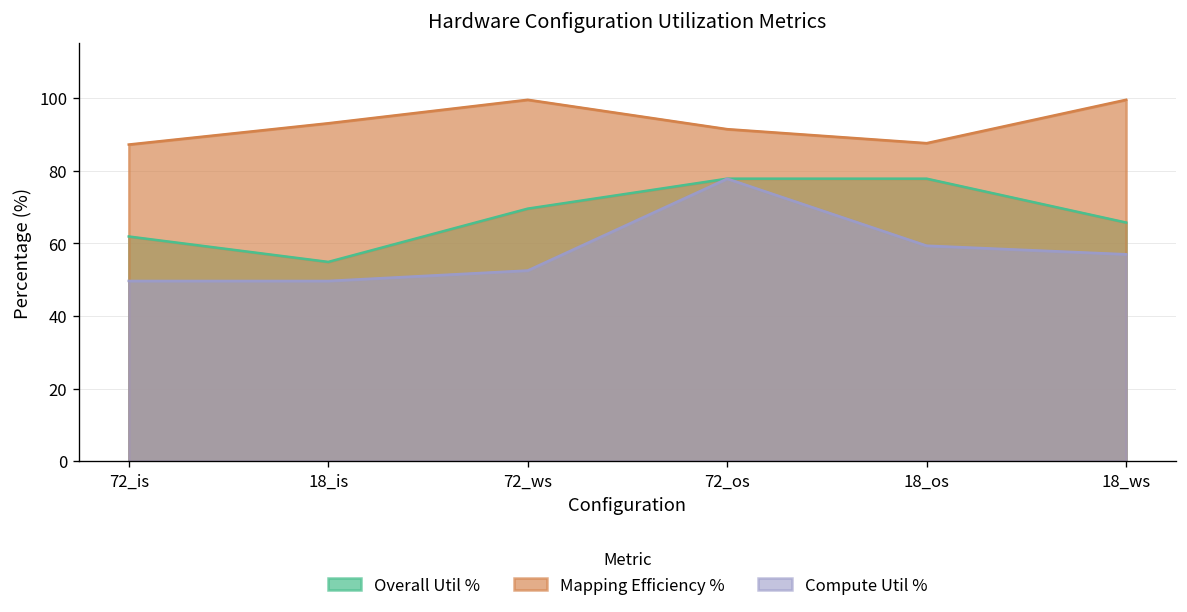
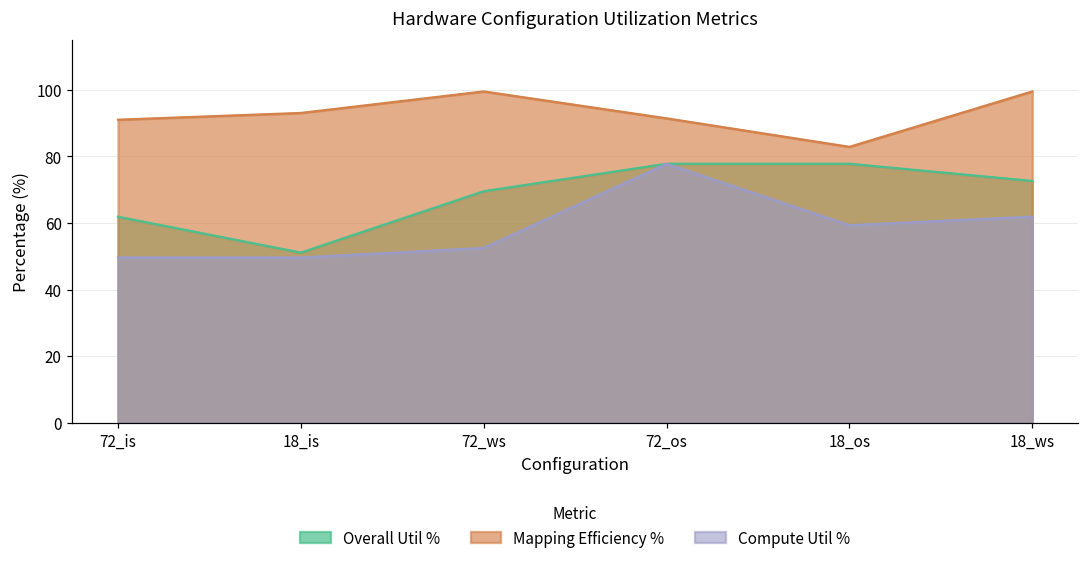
Mapping Efficiency %, 72_is: 87 -> 91
Overall Util %, 18_is: 55 -> 51
Mapping Efficiency %, 18_os: 88 -> 83
Overall Util %, 18_ws: 66 -> 73
Compute Util %, 18_ws: 57 -> 62
